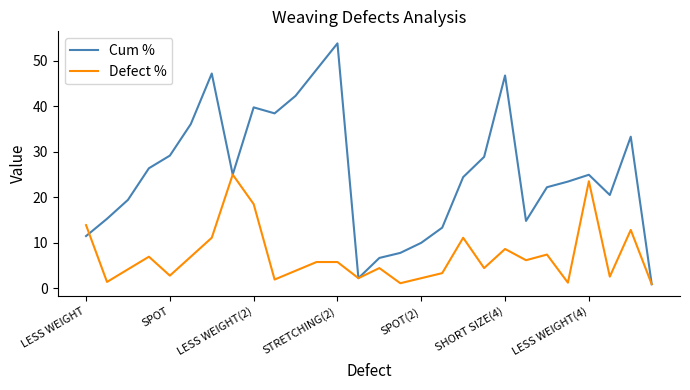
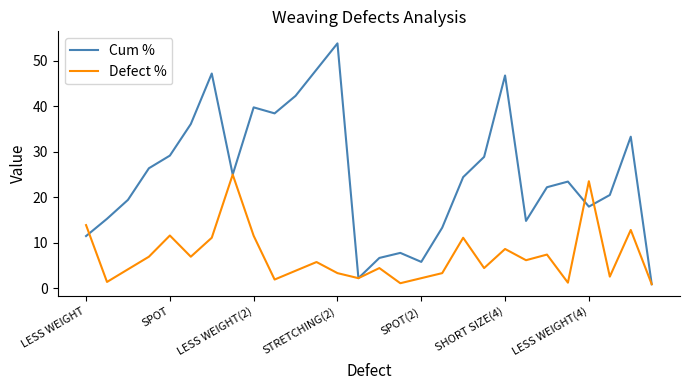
Defect %, SPOT: 3 -> 12
Defect %, LESS WEIGHT(2): 19 -> 12
Defect %, STRETCHING(2): 6 -> 3
Cum %, SPOT(2): 10 -> 6
Cum %, LESS WEIGHT(4): 25 -> 18
